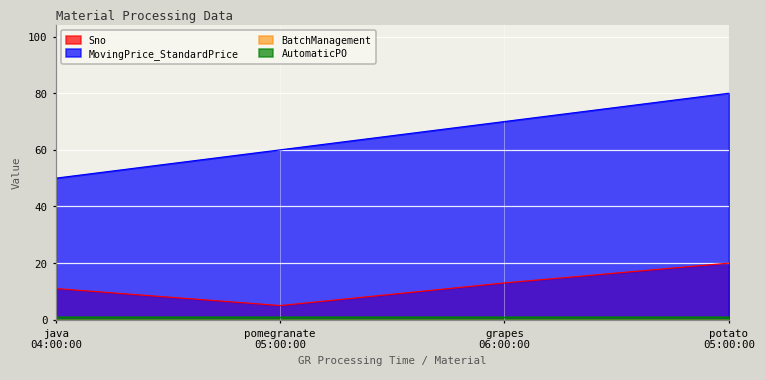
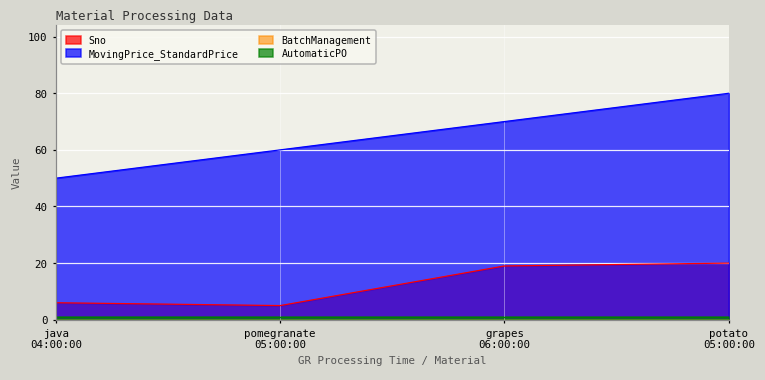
Sno, java 04:00:00: 11 -> 6
Sno, grapes 06:00:00: 13 -> 19
